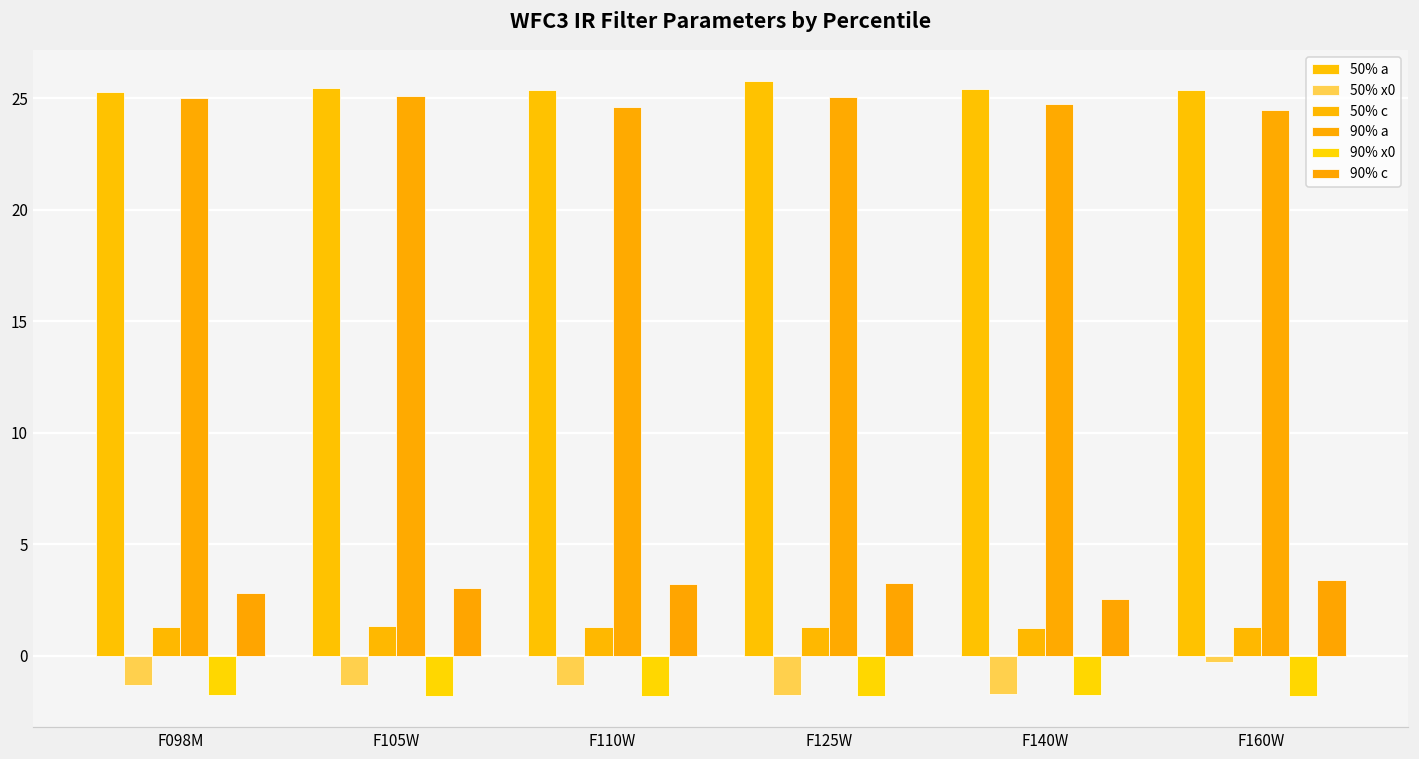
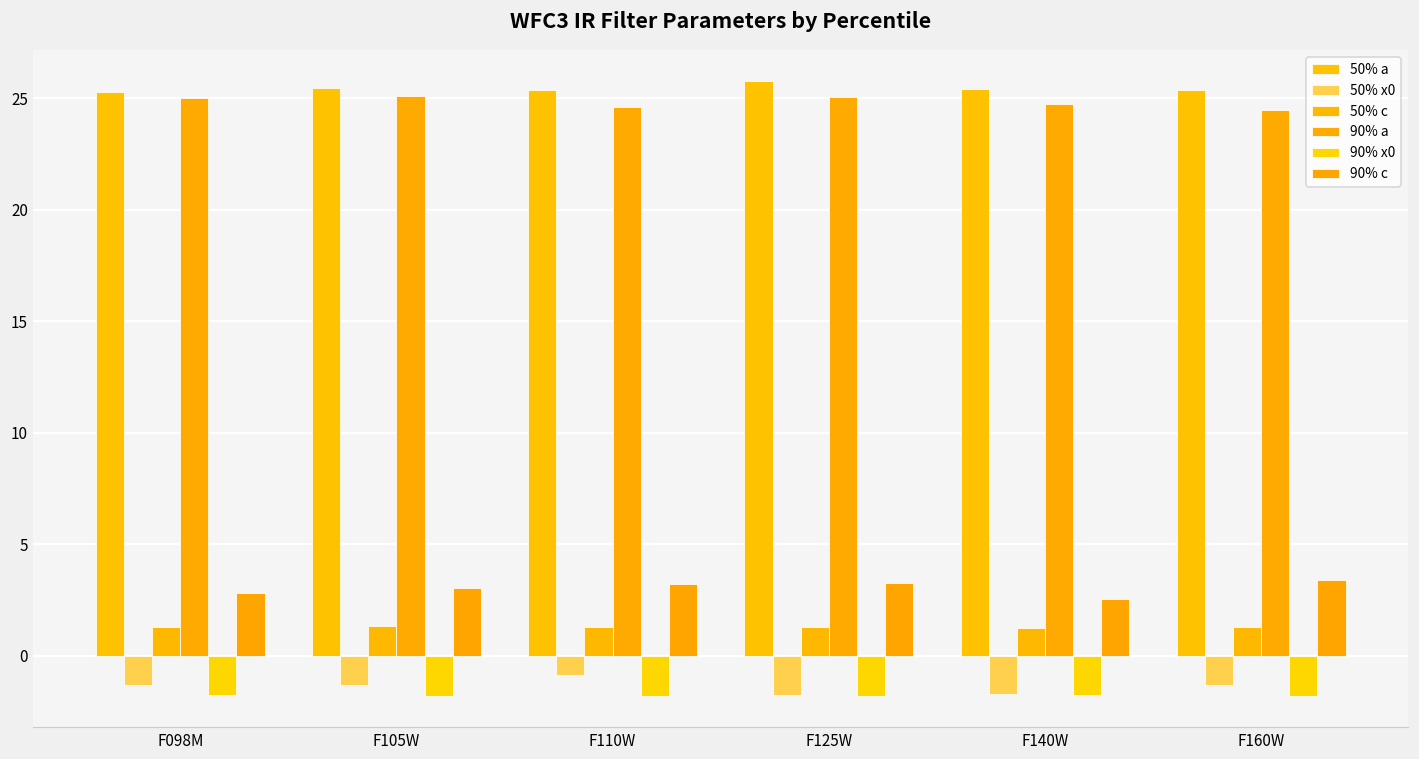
50% x0, F110W: -1.3 -> -0.8
50% x0, F160W: -0.3 -> -1.3
